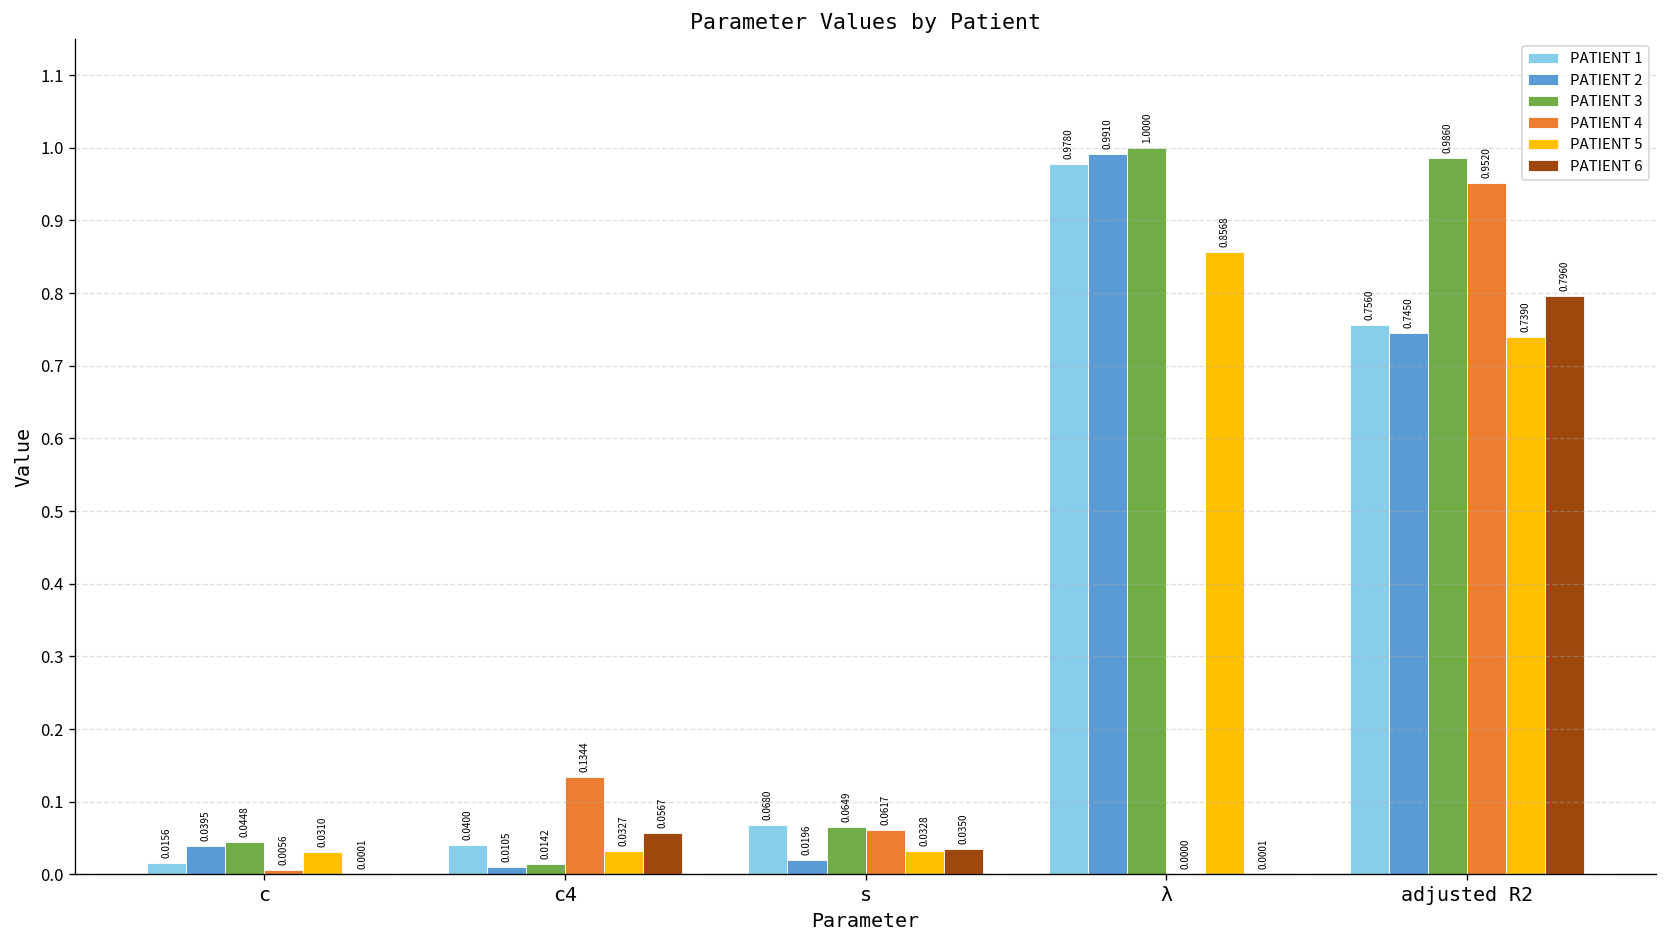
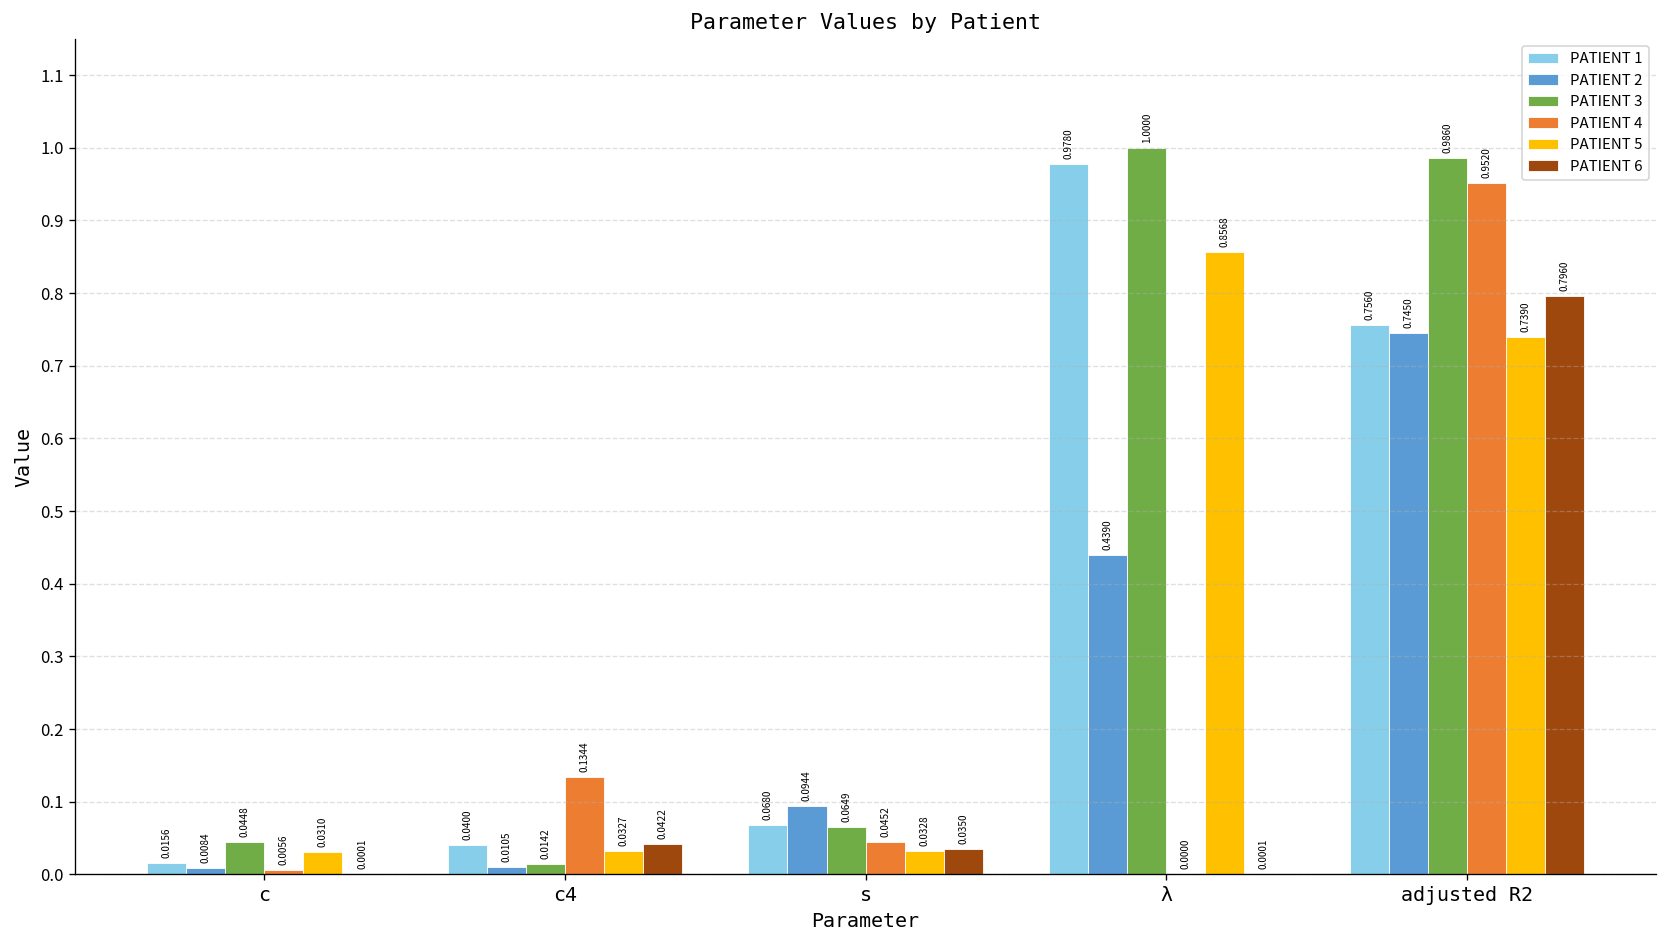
PATIENT 2, c: 0.0395 -> 0.0084
PATIENT 6, c4: 0.0567 -> 0.0422
PATIENT 2, s: 0.0196 -> 0.0944
PATIENT 4, s: 0.0617 -> 0.0452
PATIENT 2, λ: 0.9910 -> 0.4390
